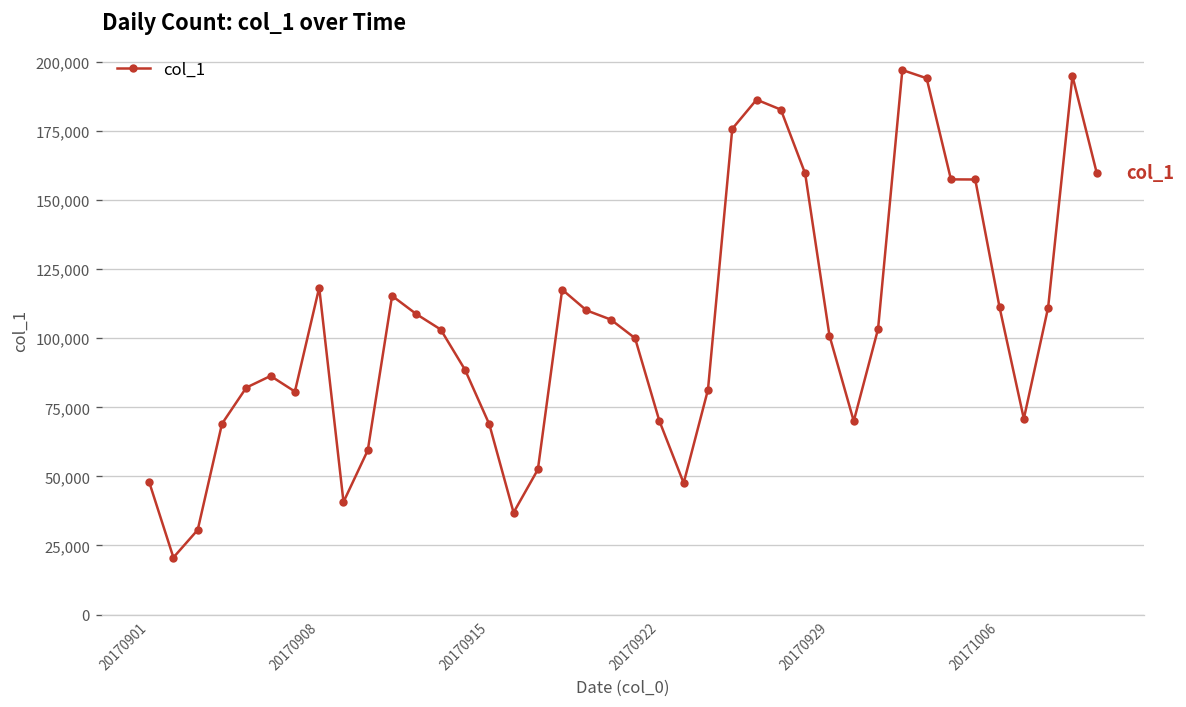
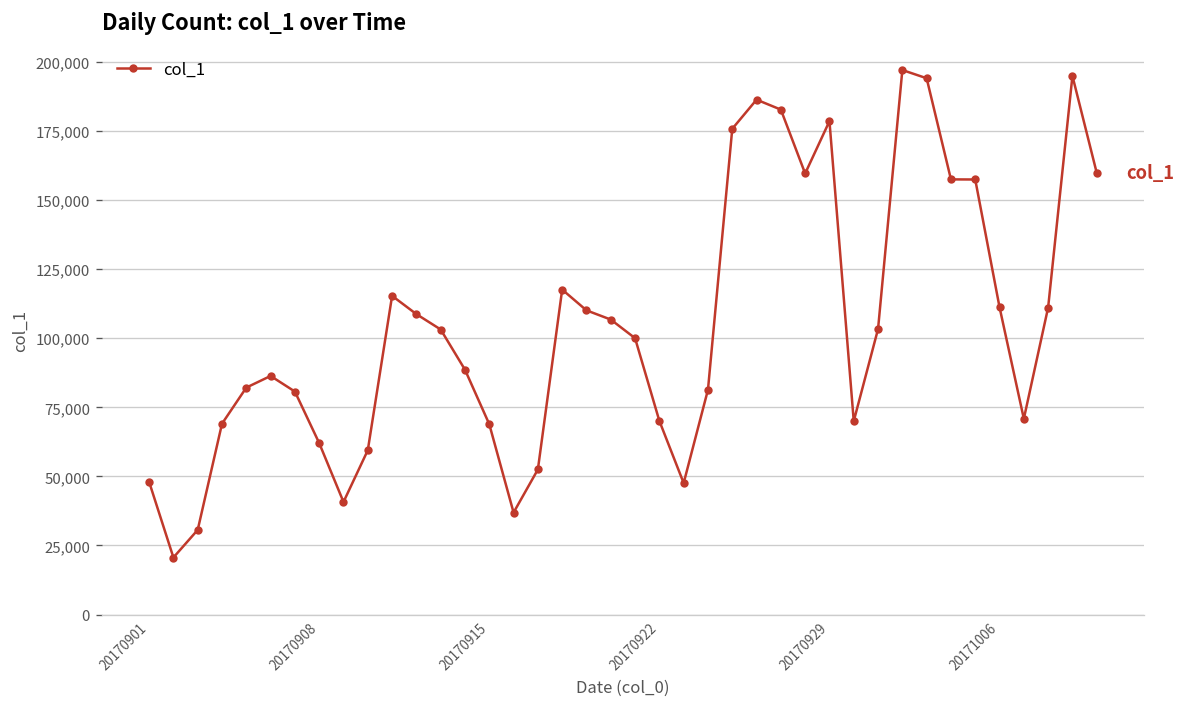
20170908: 118,000 -> 62,000
20170929: 101,000 -> 179,000
